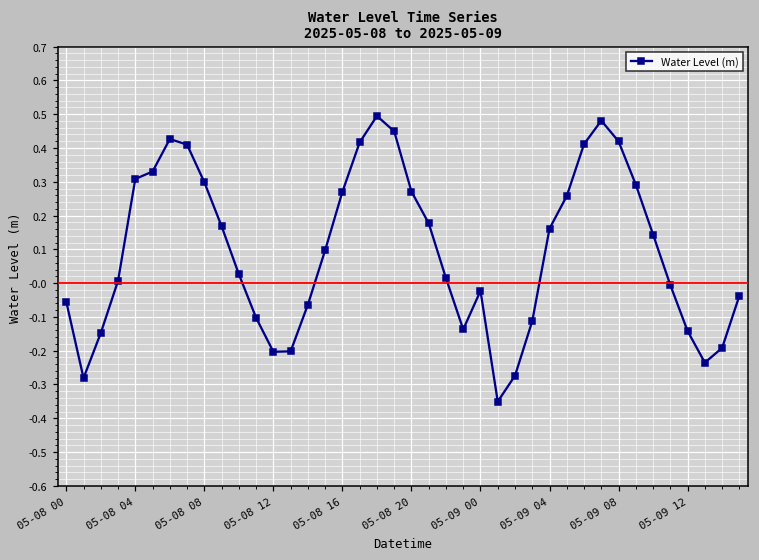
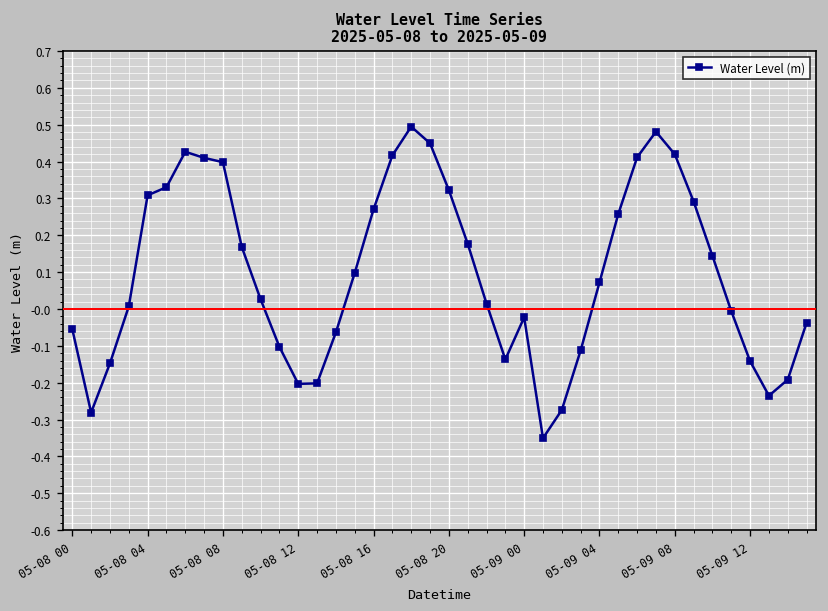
05-08 08: 0.30 -> 0.40
05-08 20: 0.27 -> 0.32
05-09 04: 0.16 -> 0.07
